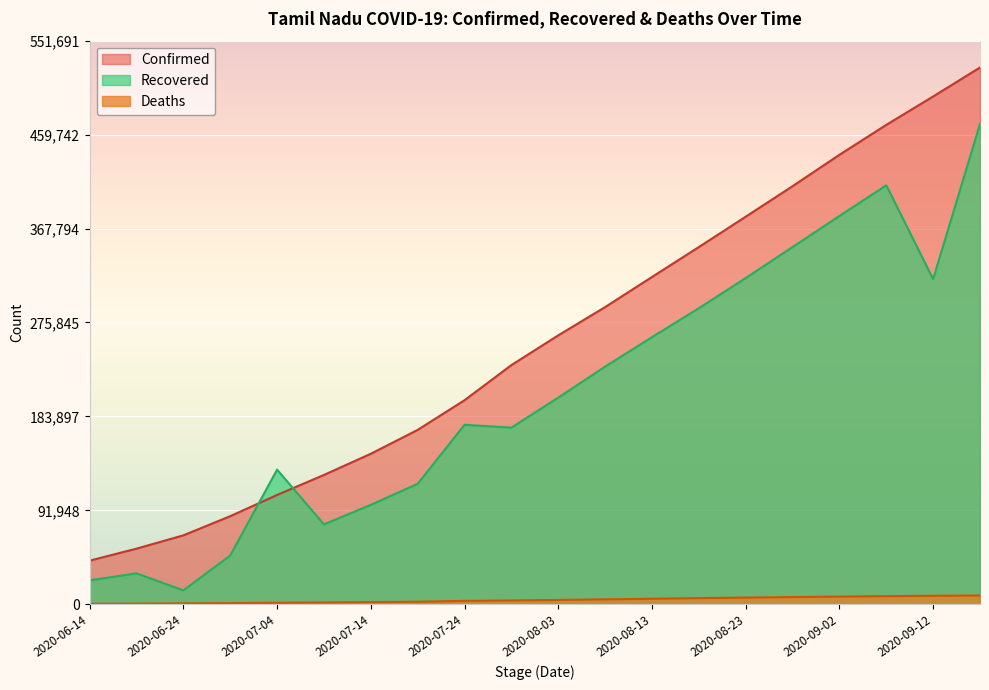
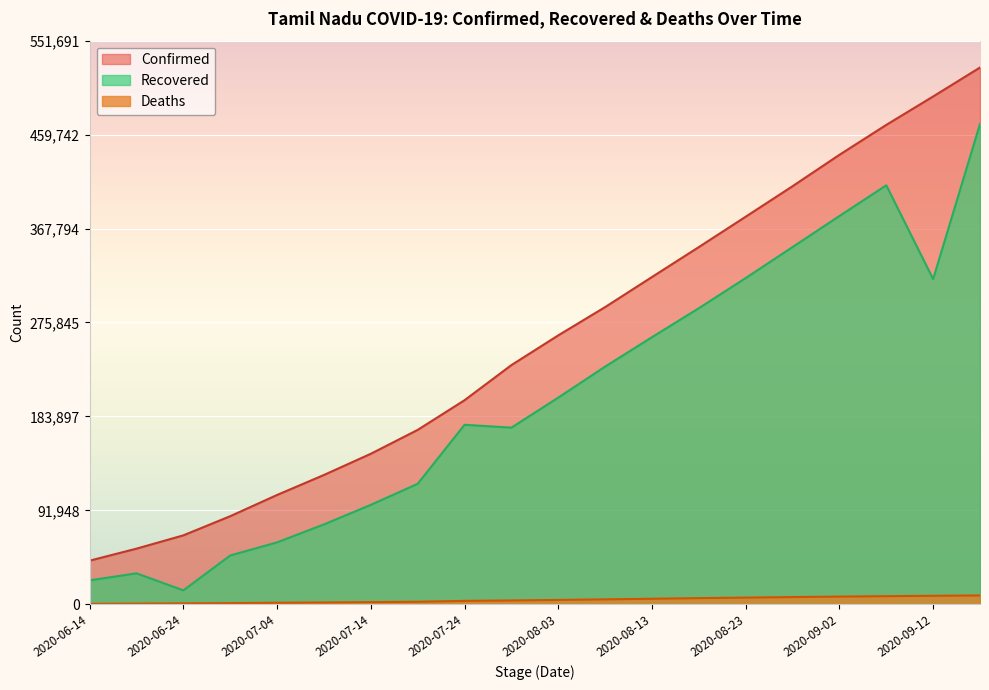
Recovered, 2020-07-04: 132,000 -> 61,000
